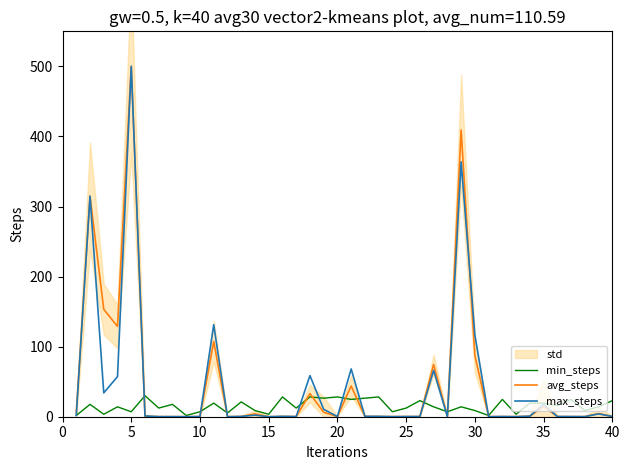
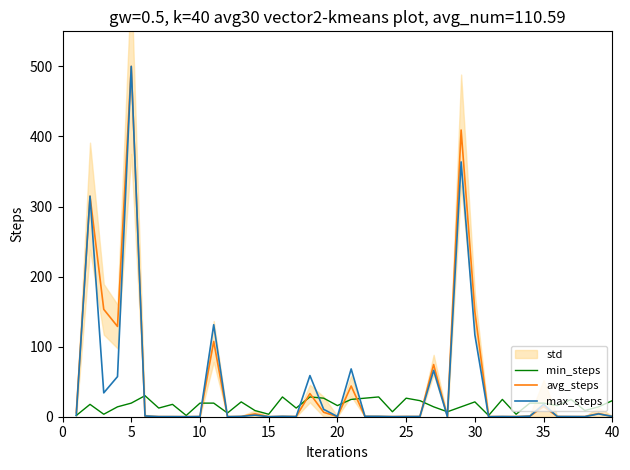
min_steps, 5: 10 -> 20
min_steps, 10: 10 -> 20
min_steps, 20: 30 -> 20
min_steps, 25: 10 -> 30
min_steps, 30: 10 -> 20
avg_steps, 30: 90 -> 150
